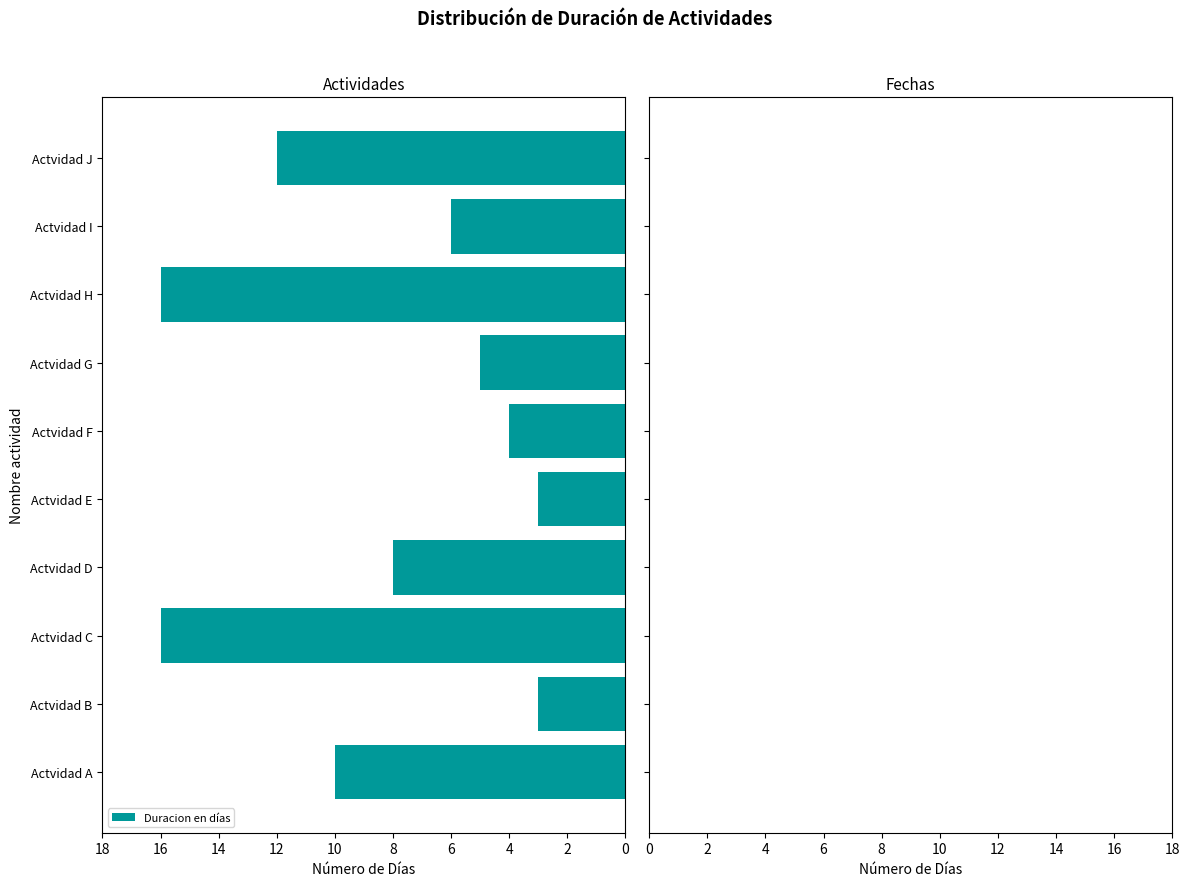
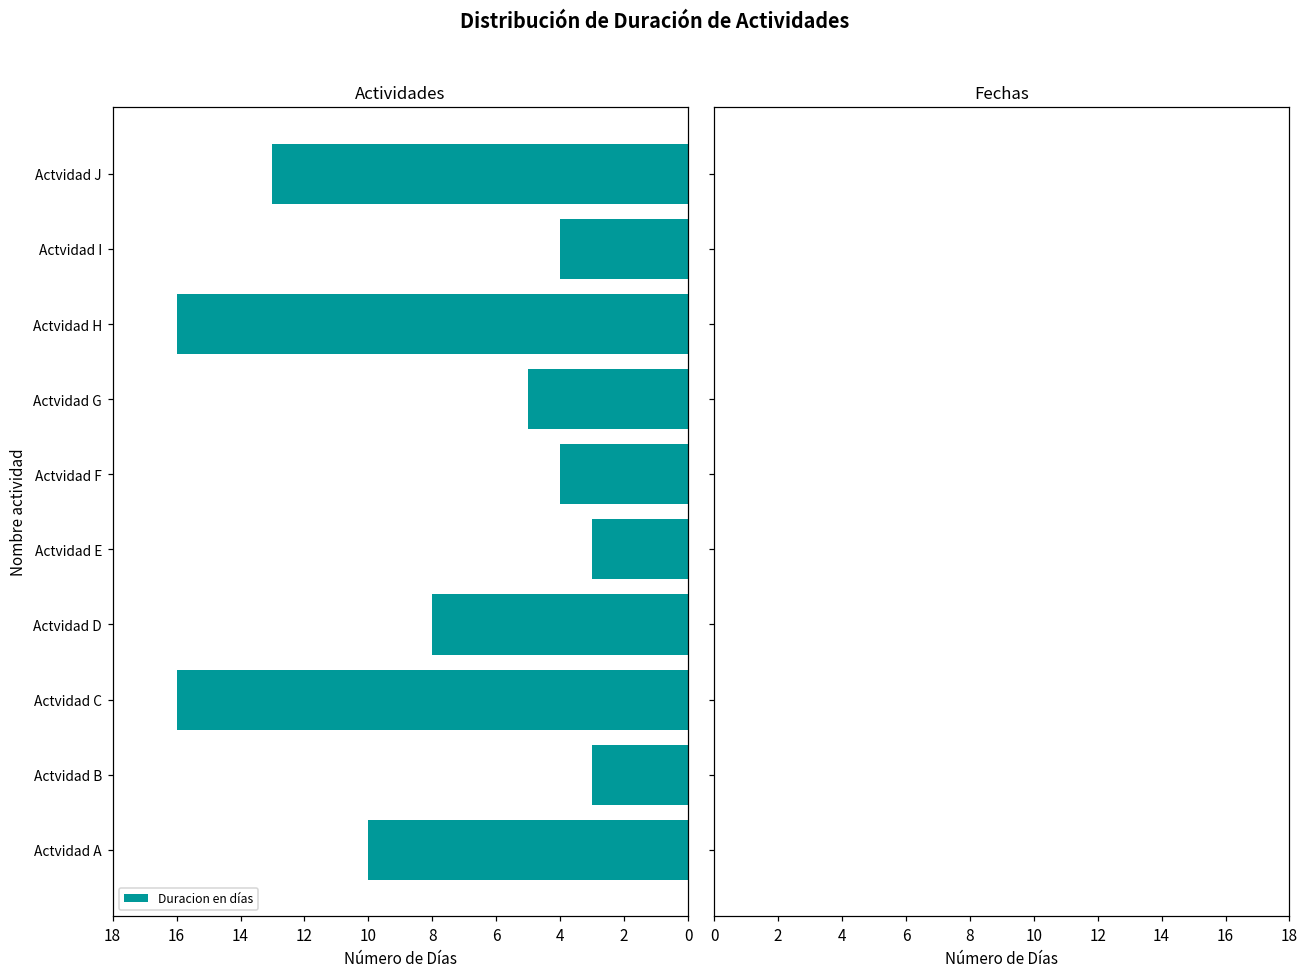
Actividades, Actvidad J: 12 -> 13
Actividades, Actvidad I: 6 -> 4
